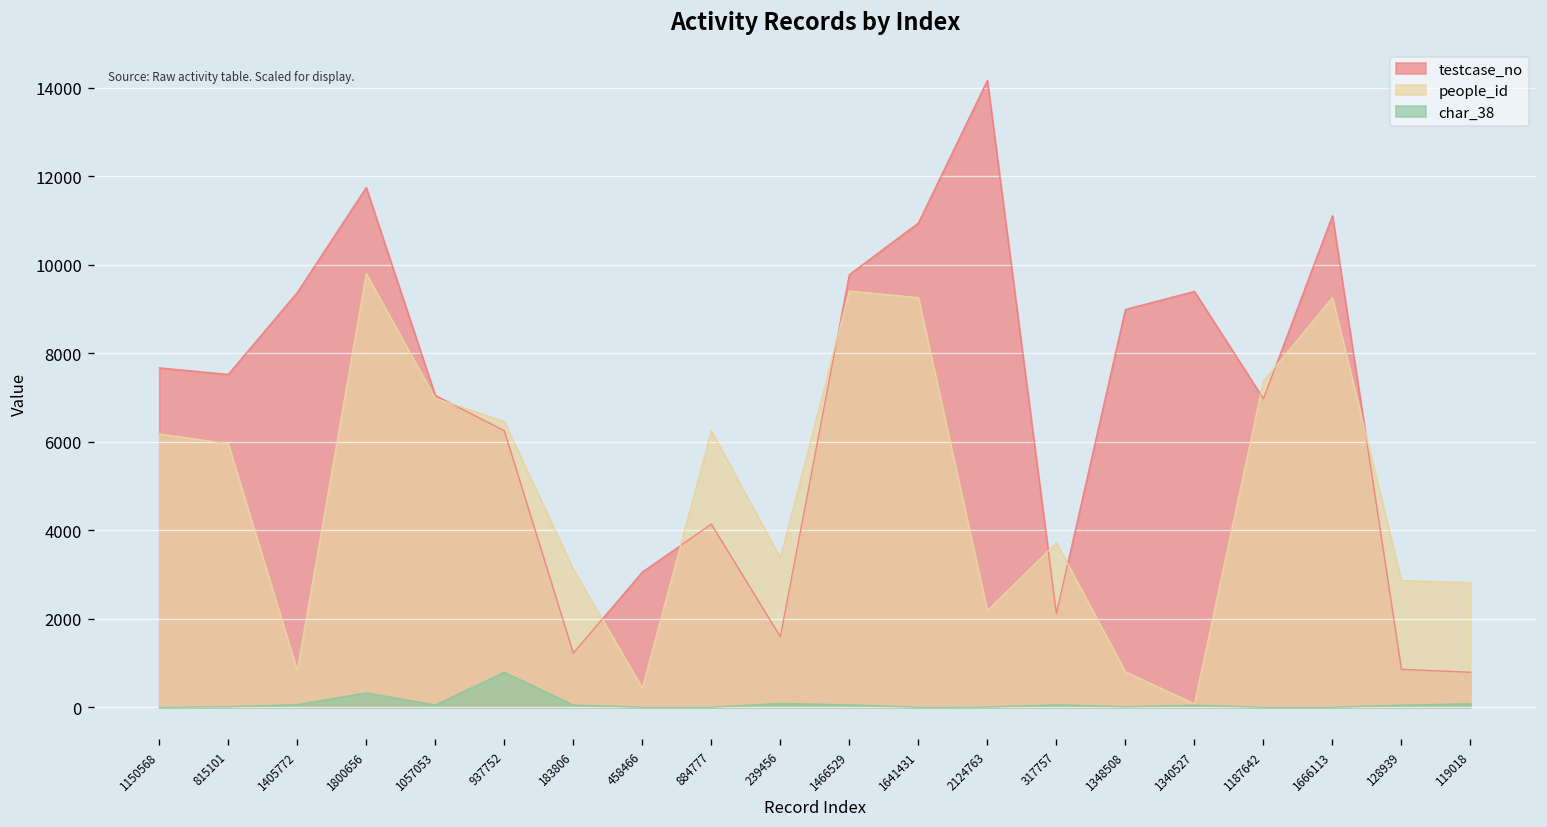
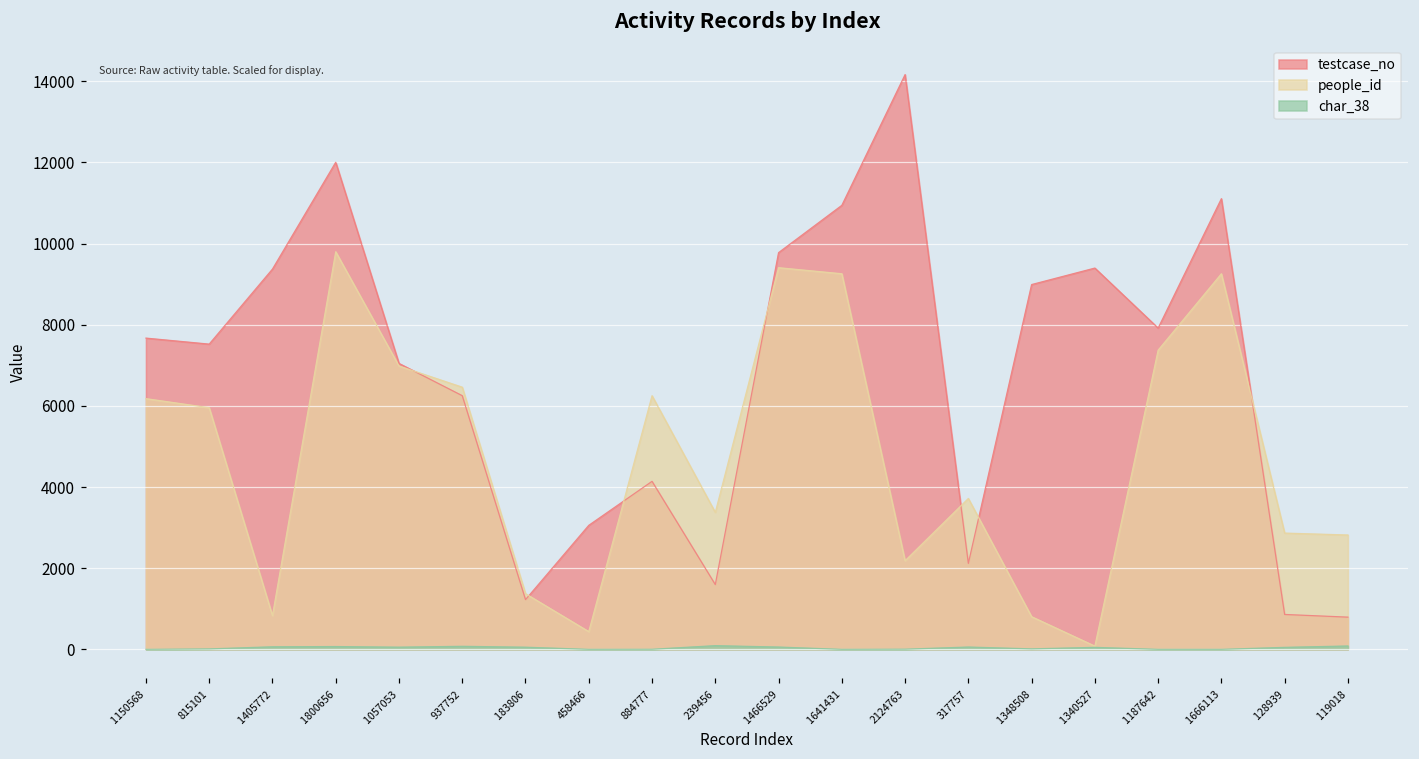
testcase_no, 1800656: 11700 -> 12000
char_38, 1800656: 300 -> 100
char_38, 937752: 800 -> 100
people_id, 183806: 3100 -> 1400
testcase_no, 1187642: 7000 -> 7900
